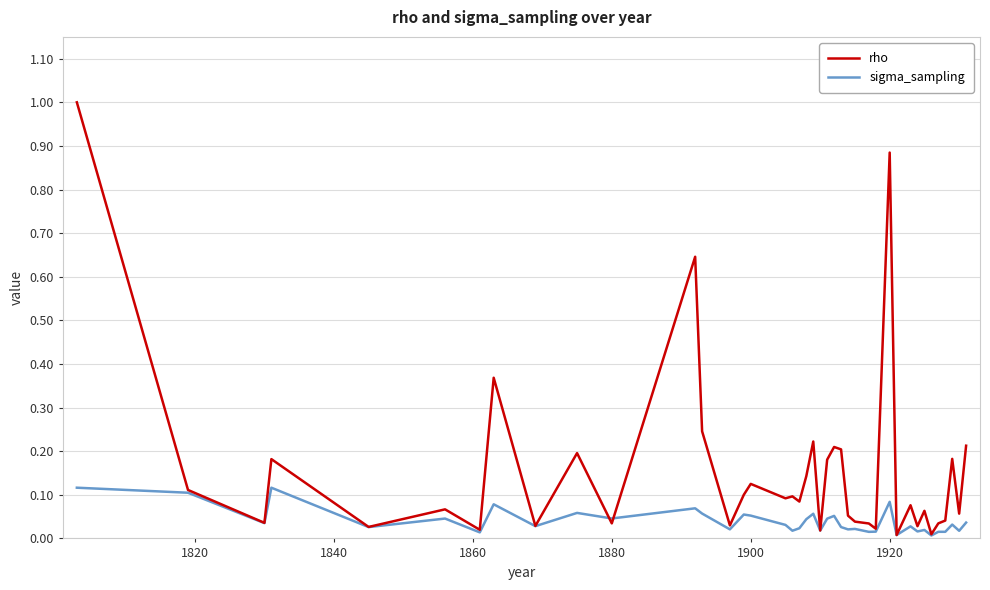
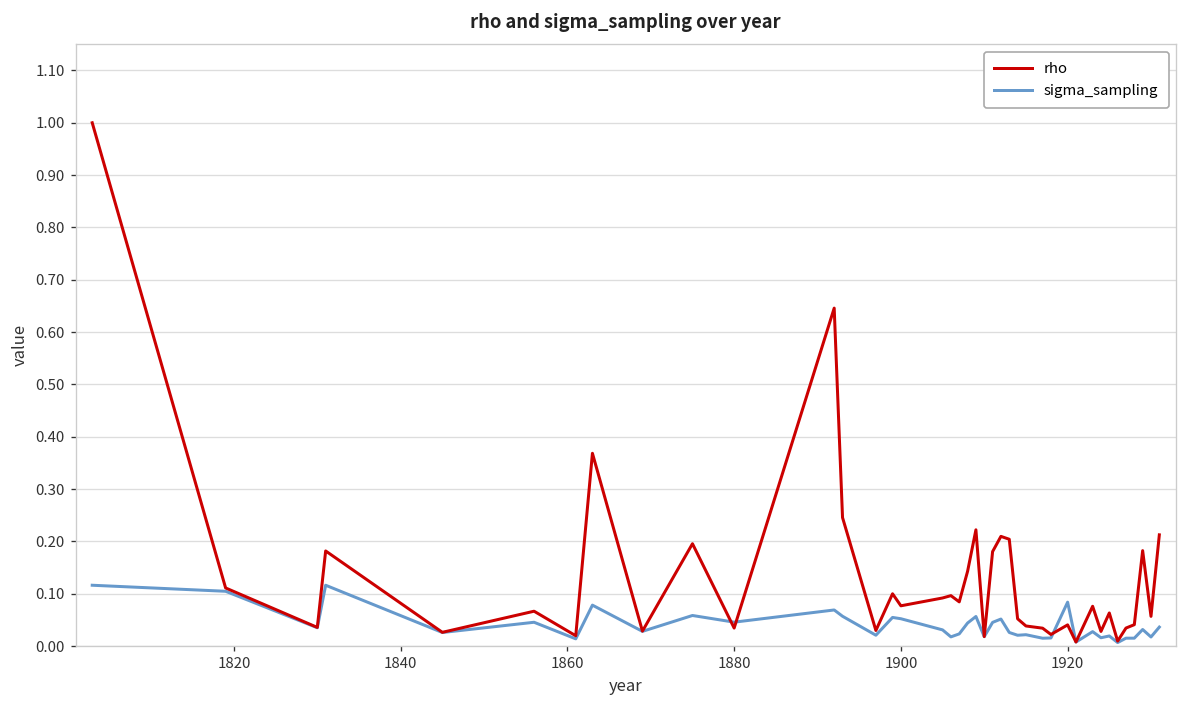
rho, 1900: 0.13 -> 0.08
rho, 1920: 0.88 -> 0.04
